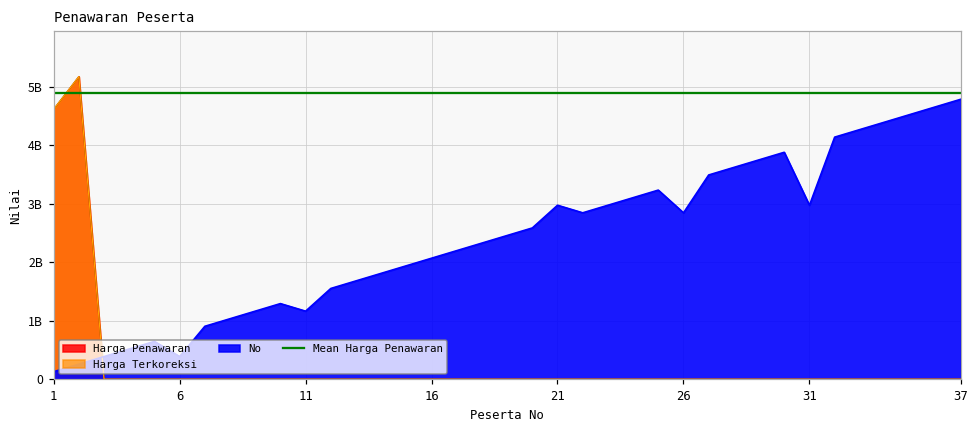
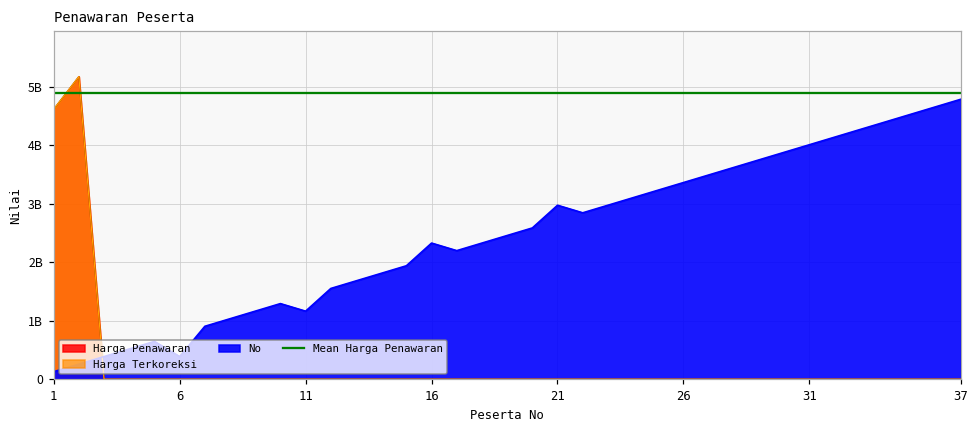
No, 16: 2100000000 -> 2300000000
No, 26: 2800000000 -> 3400000000
No, 31: 3000000000 -> 4000000000
